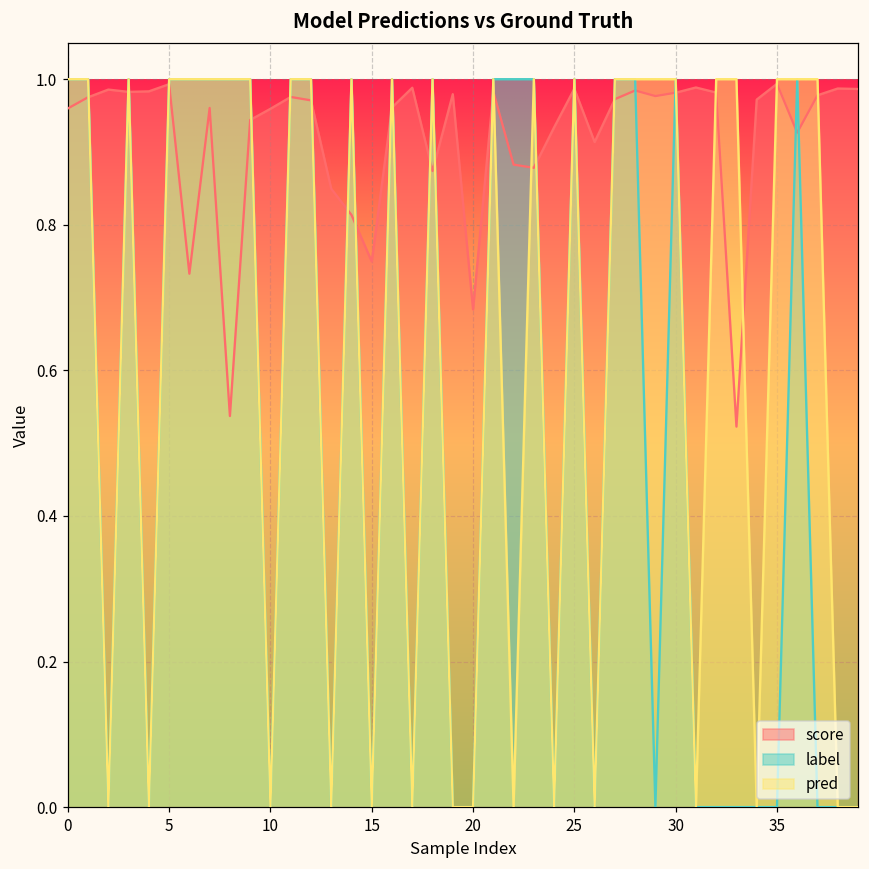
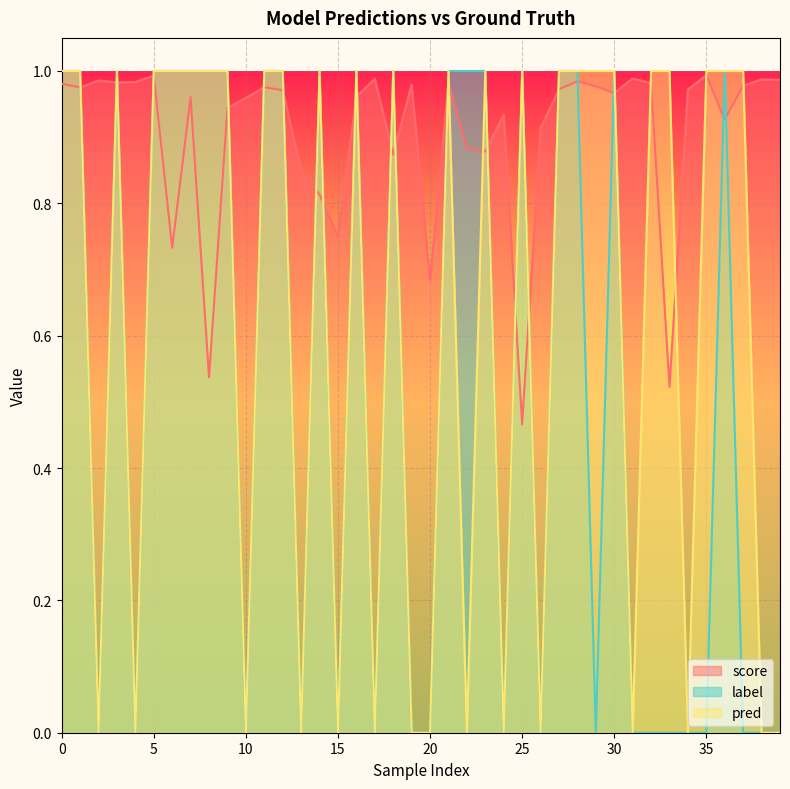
score, 0: 0.96 -> 0.98
score, 25: 0.99 -> 0.47
score, 30: 0.98 -> 0.97
